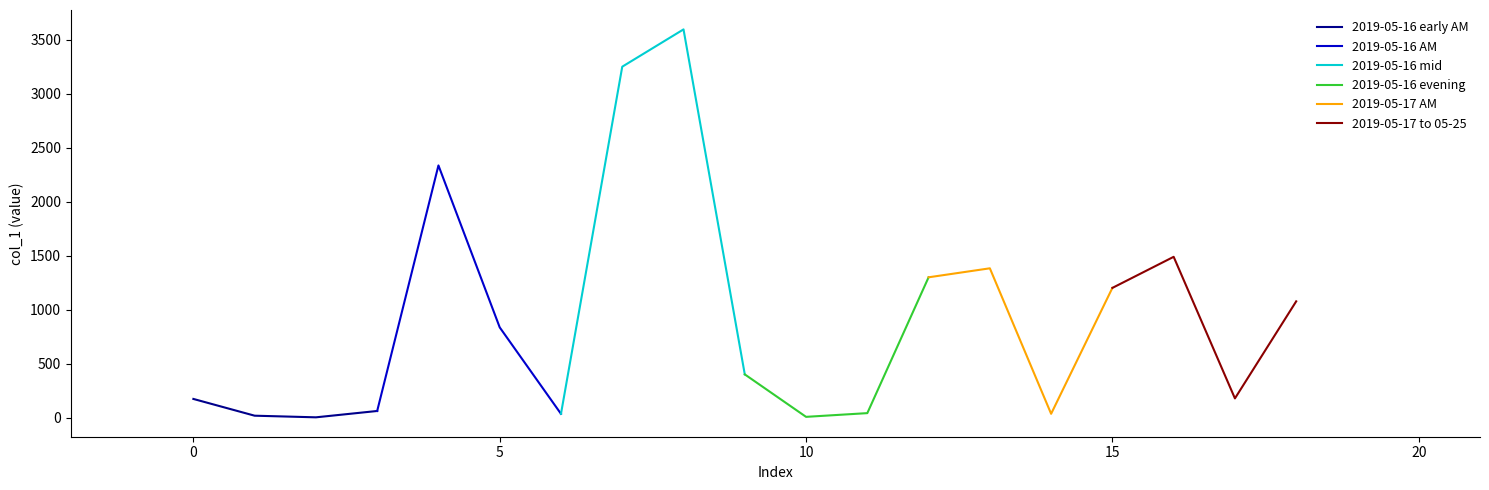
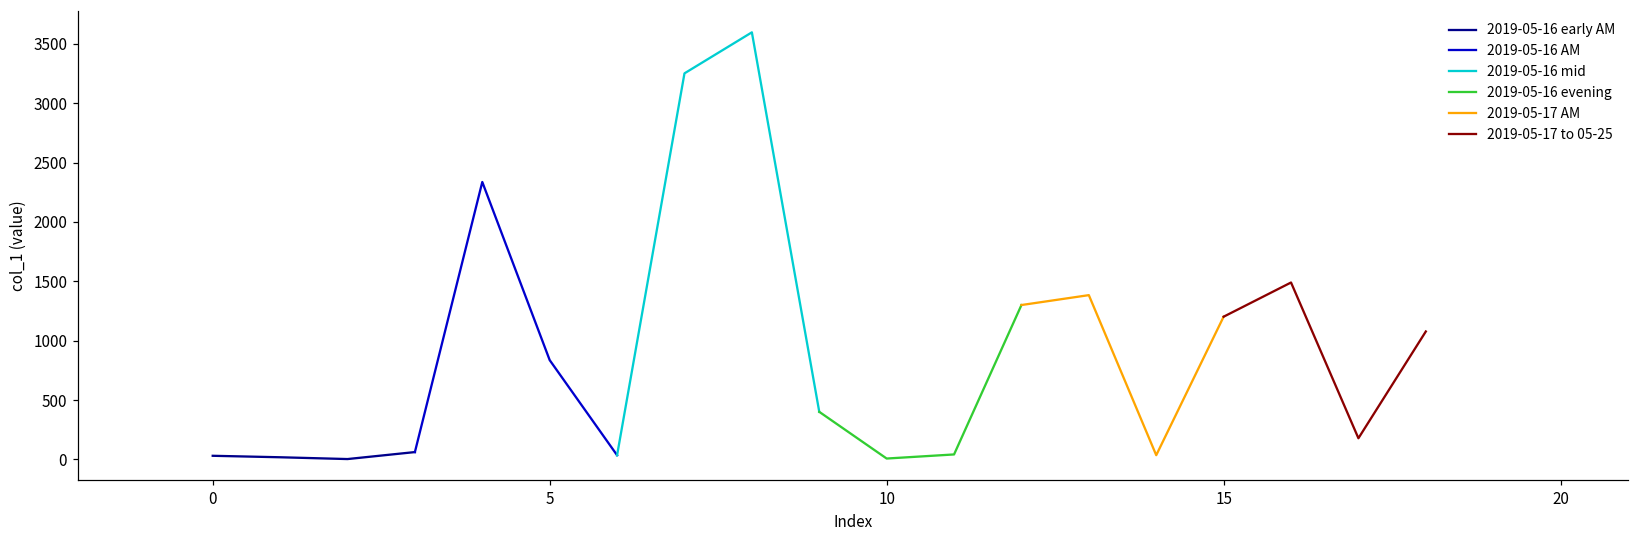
2019-05-16 early AM, 0: 170 -> 30
